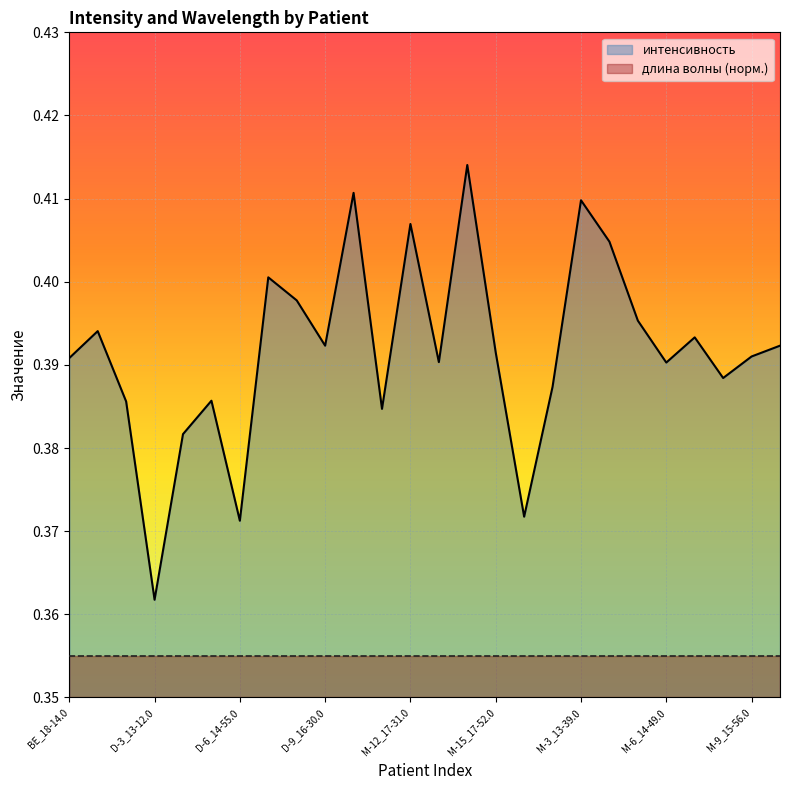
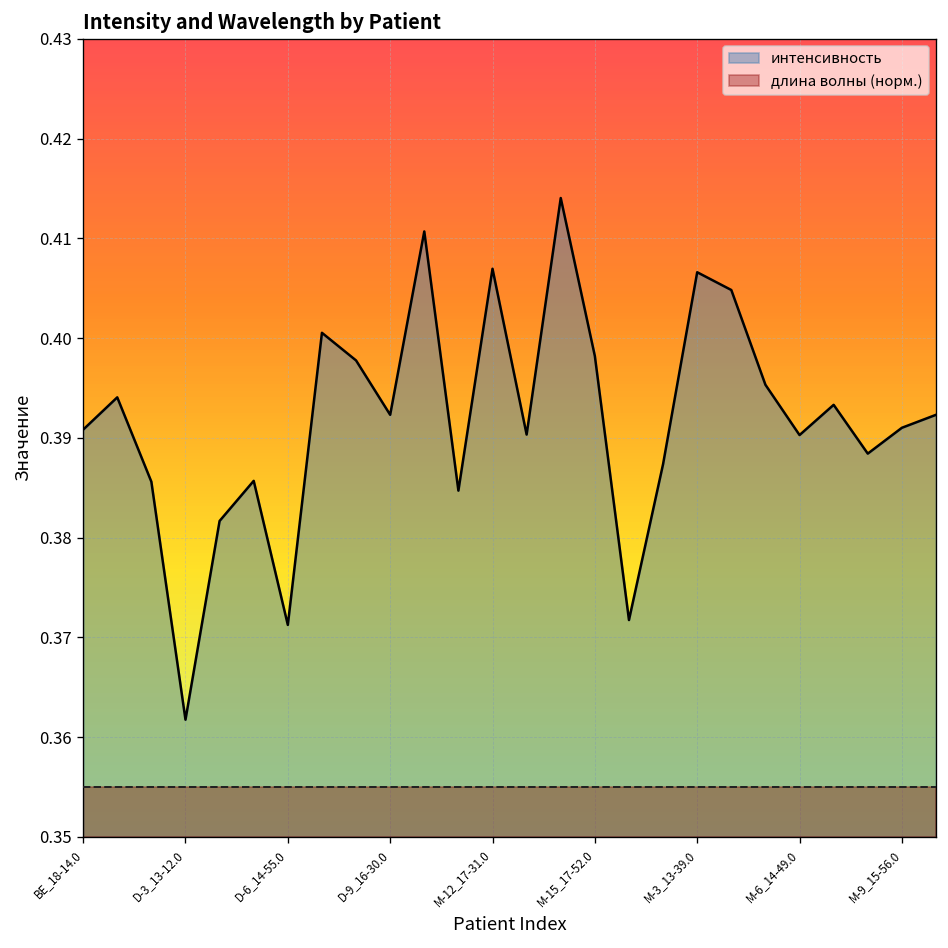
интенсивность, M-15_17-52.0: 0.392 -> 0.398
интенсивность, M-3_13-39.0: 0.410 -> 0.407
